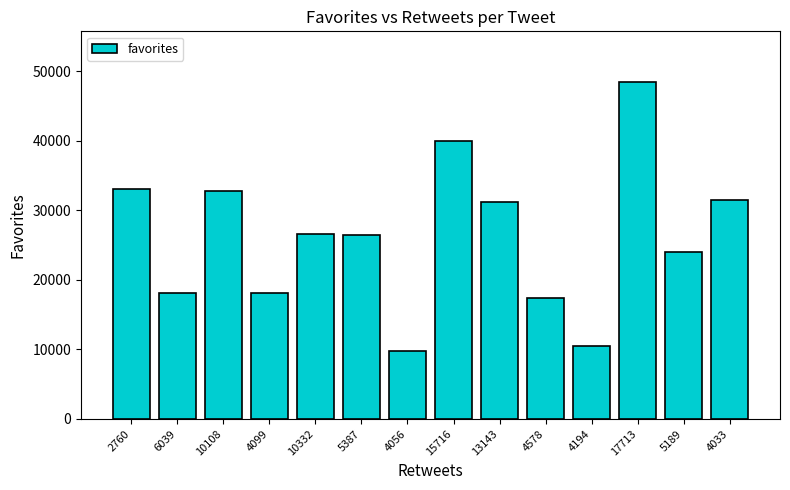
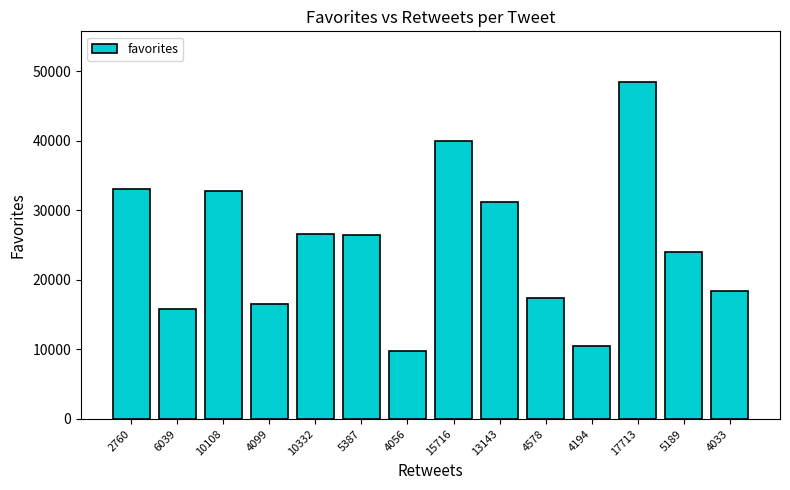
6039: 18000 -> 16000
4099: 18000 -> 16000
4033: 31000 -> 18000
